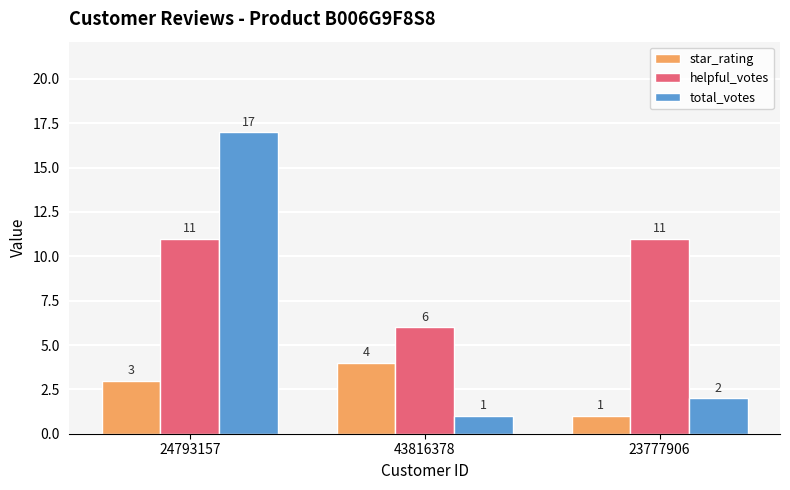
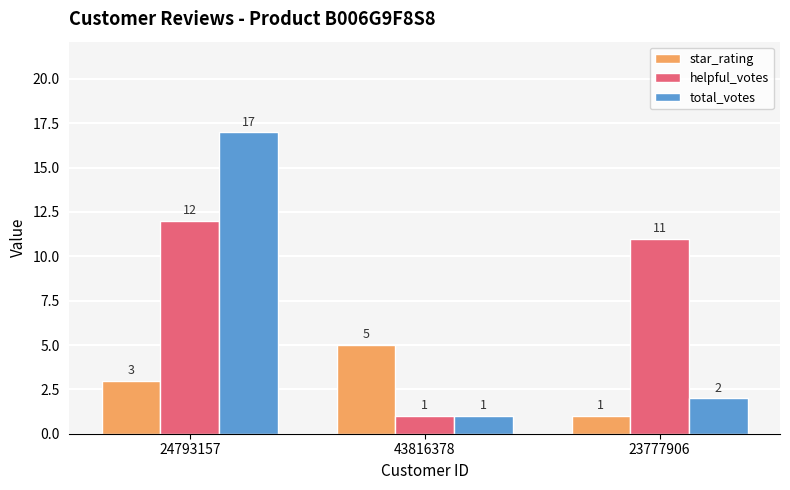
helpful_votes, 24793157: 11 -> 12
star_rating, 43816378: 4 -> 5
helpful_votes, 43816378: 6 -> 1
